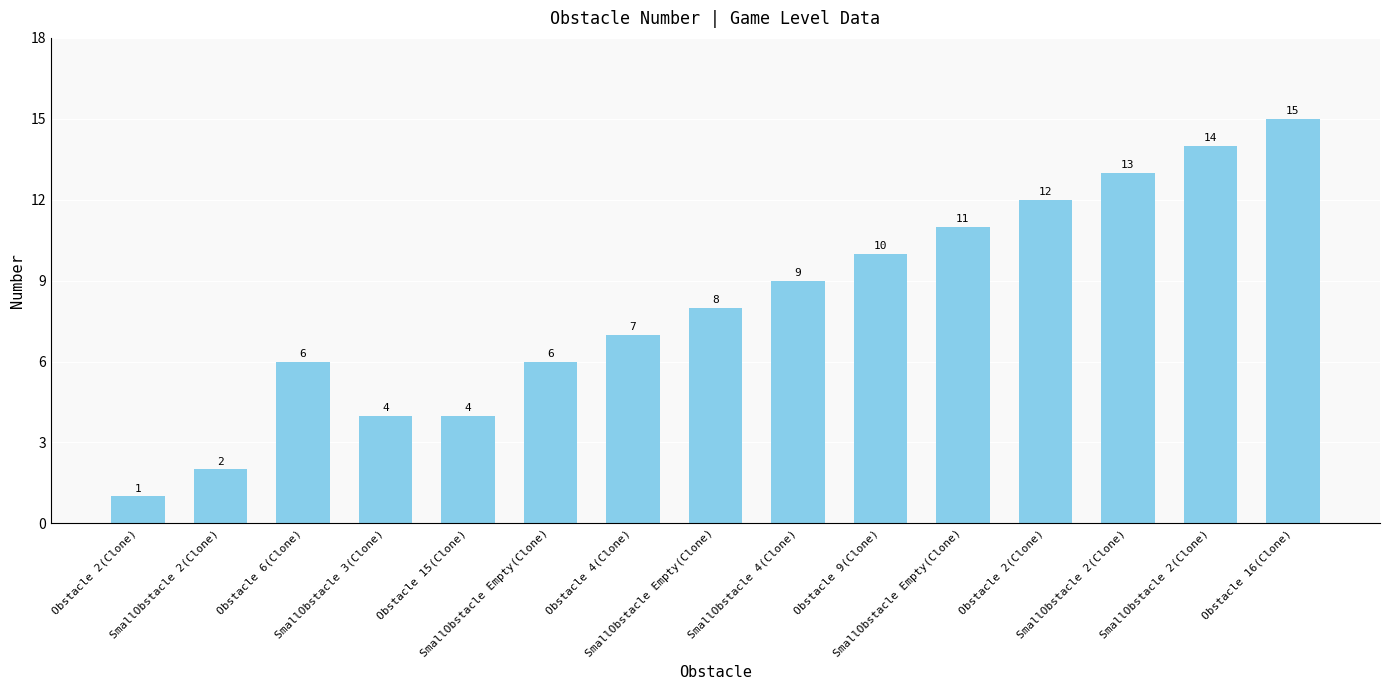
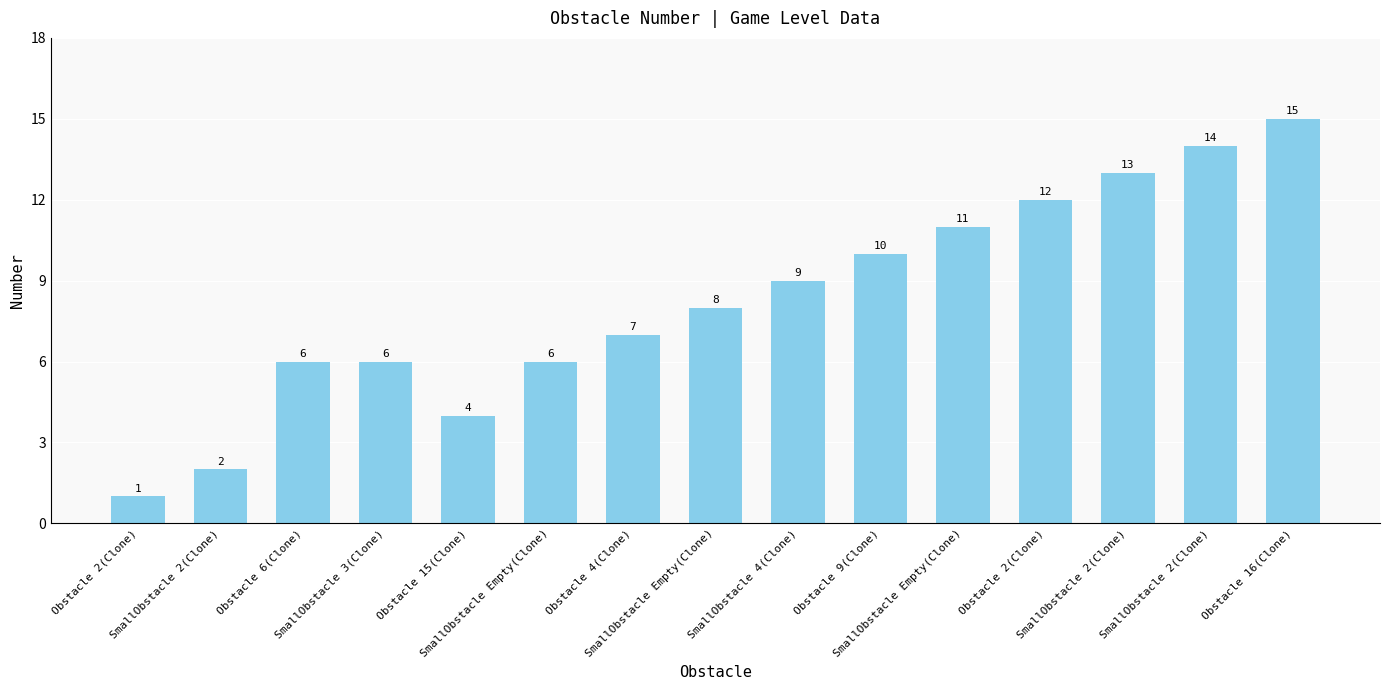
SmallObstacle 3(Clone): 4 -> 6
